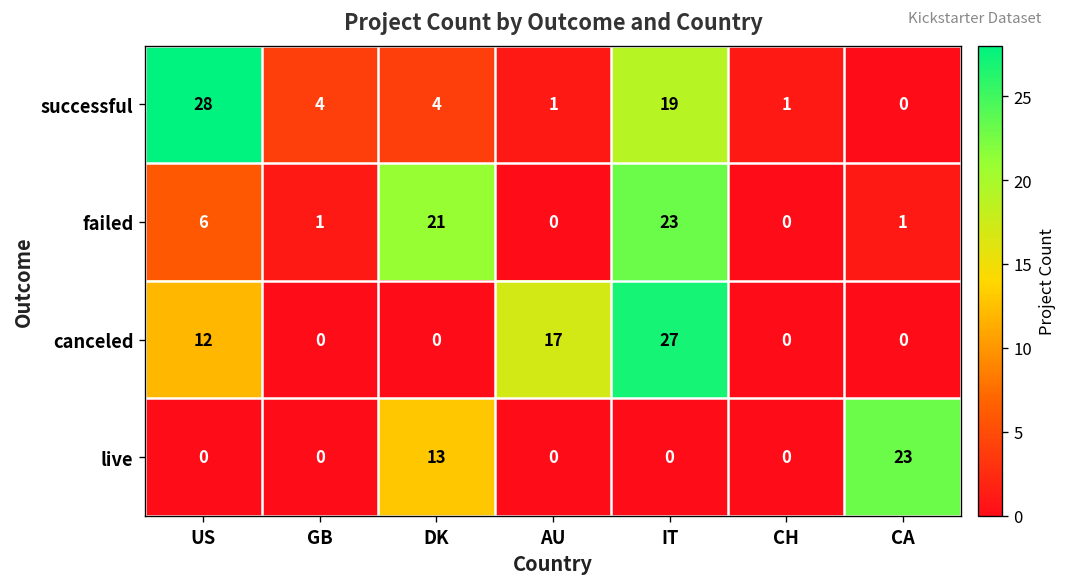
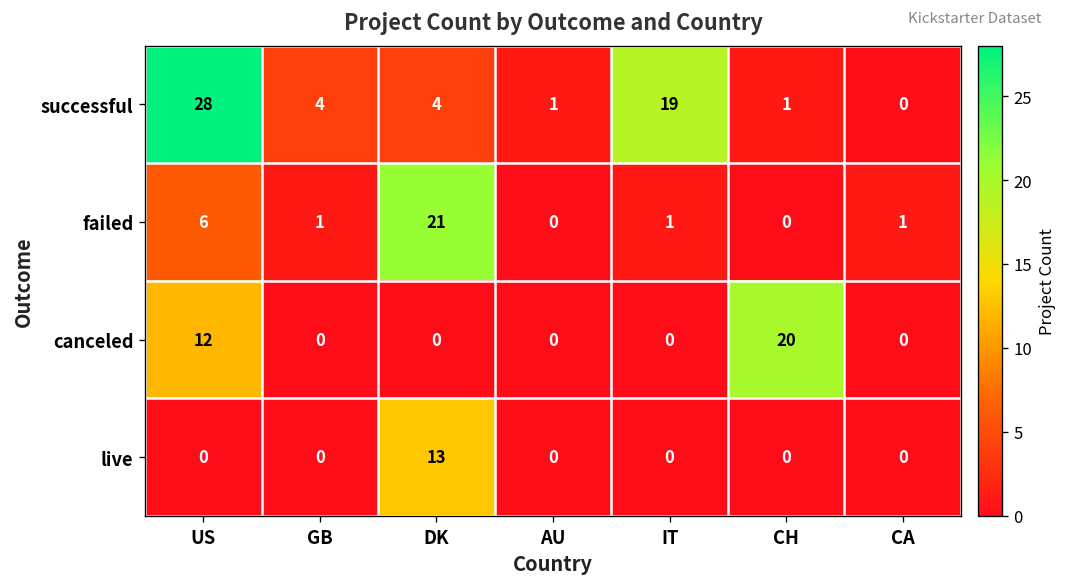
failed, IT: 23 -> 1
canceled, AU: 17 -> 0
canceled, IT: 27 -> 0
canceled, CH: 0 -> 20
live, CA: 23 -> 0
